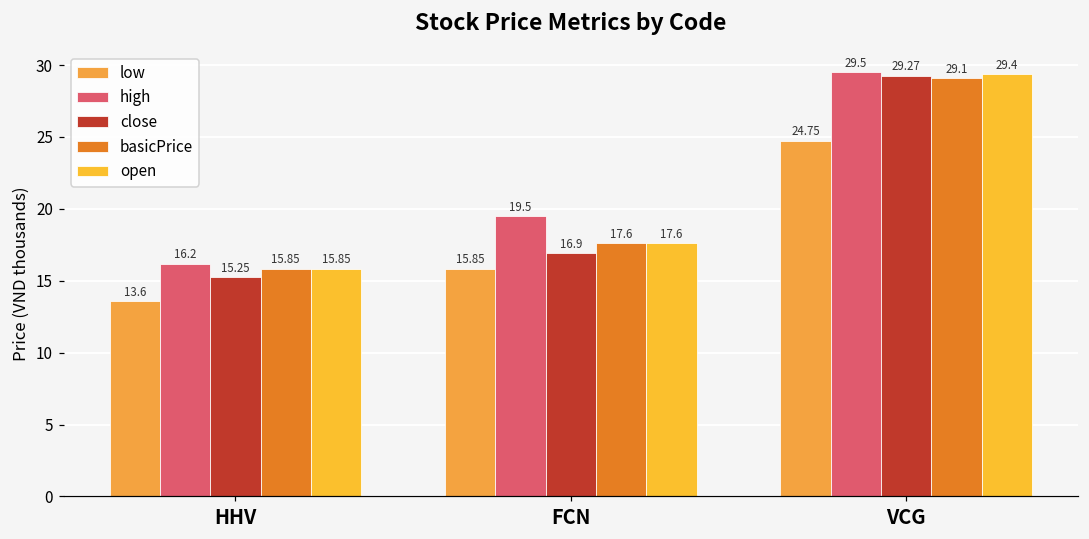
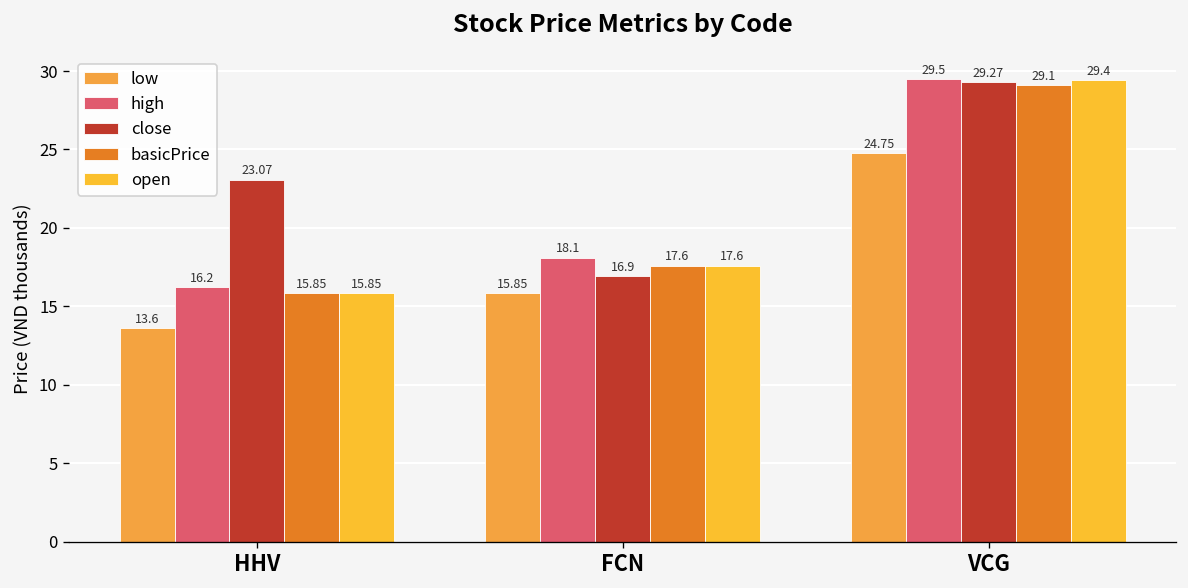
close, HHV: 15.25 -> 23.07
high, FCN: 19.5 -> 18.1
